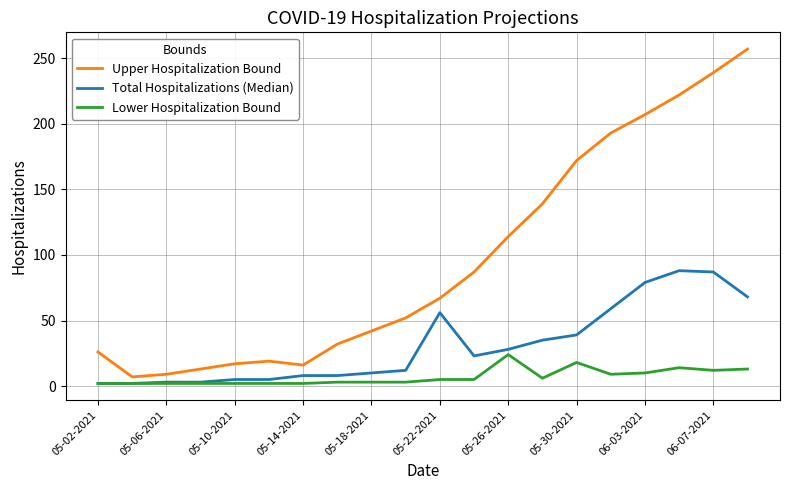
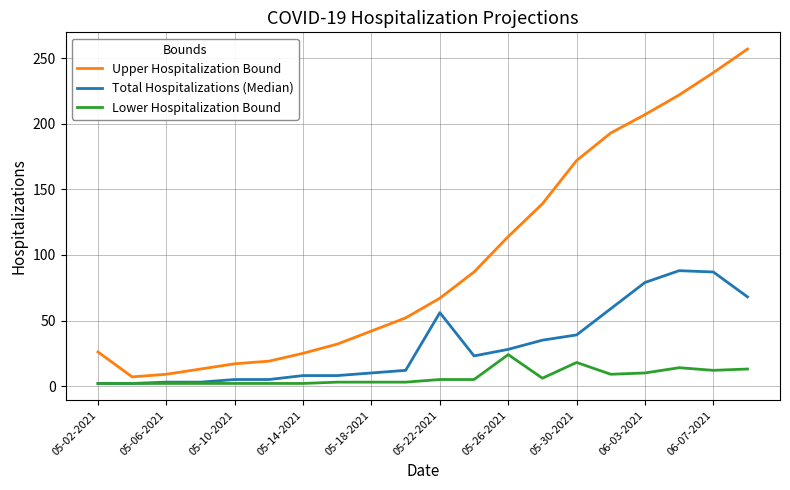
Upper Hospitalization Bound, 05-14-2021: 16 -> 25
